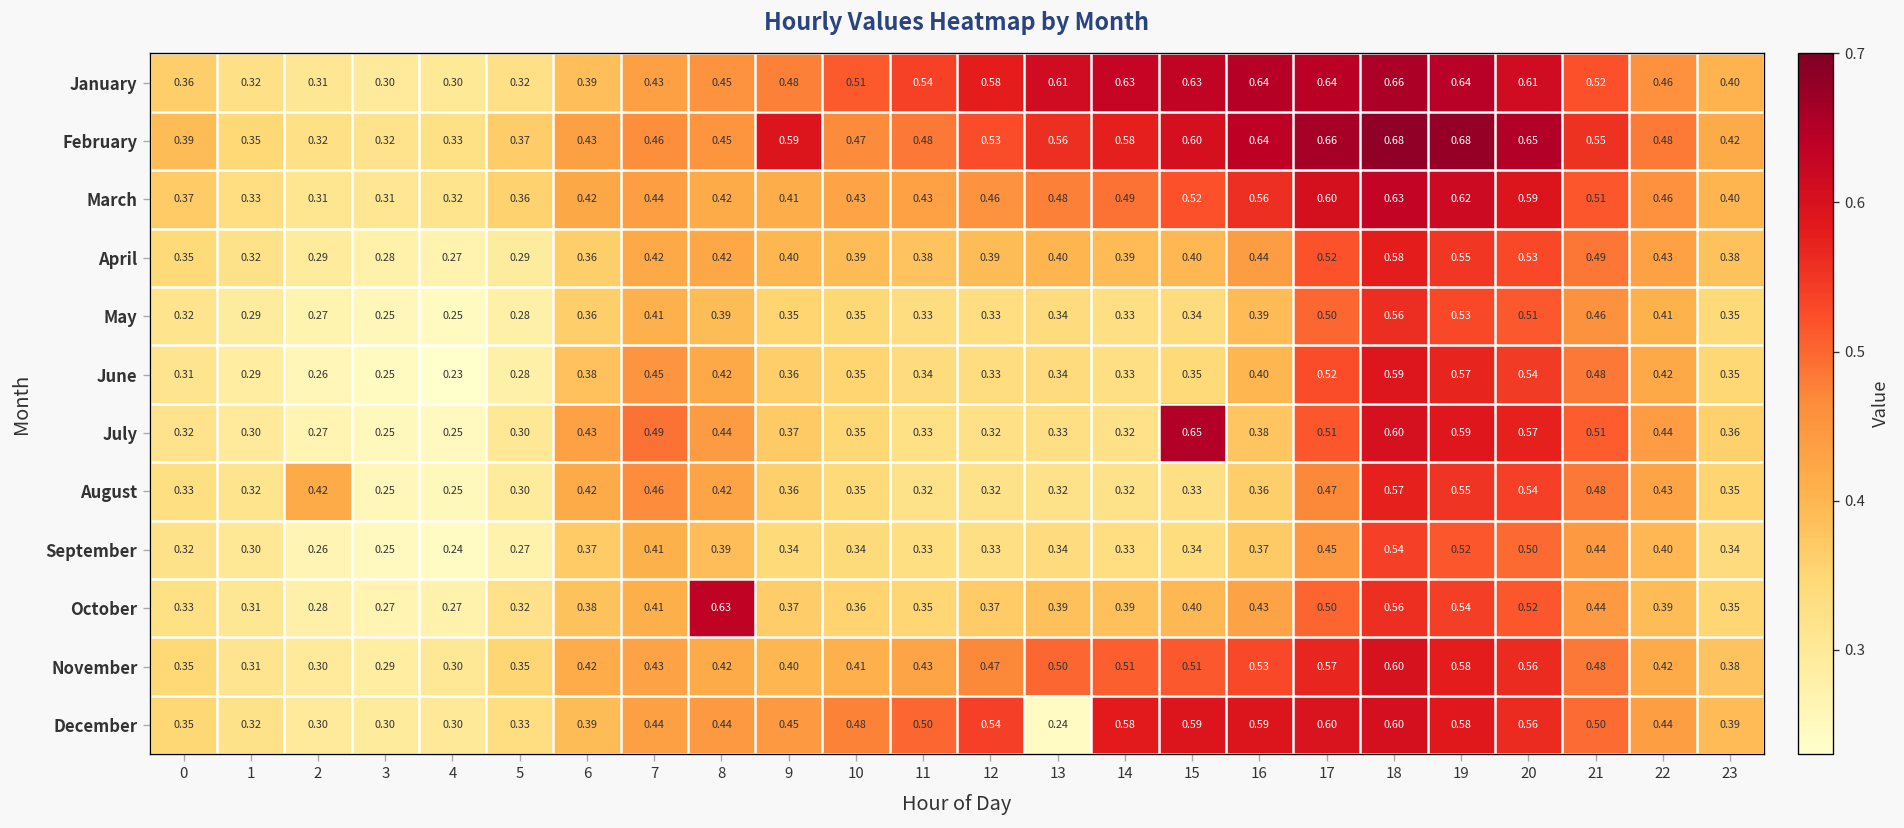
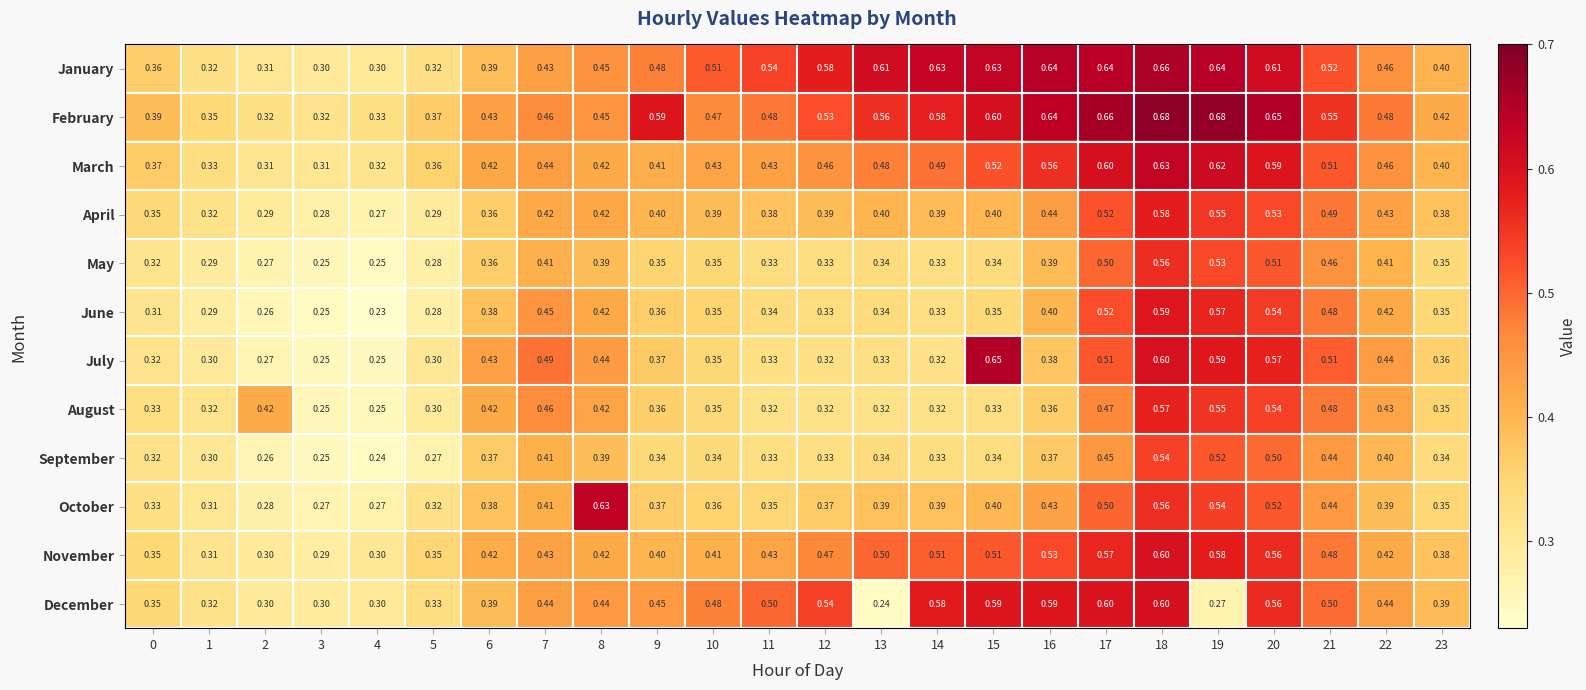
December, 19: 0.58 -> 0.27
